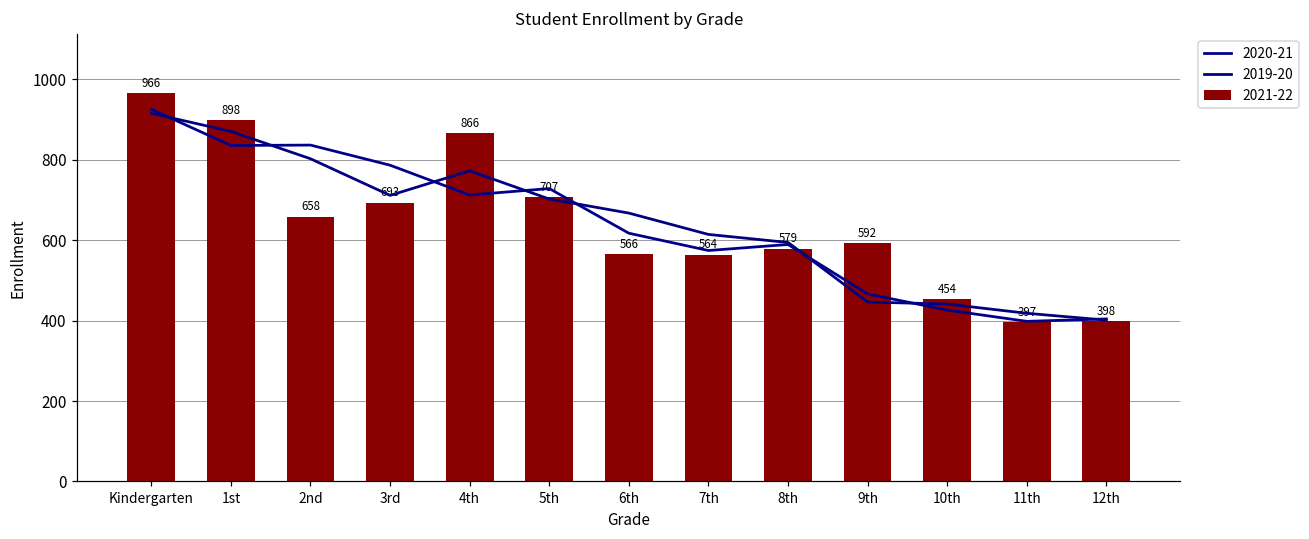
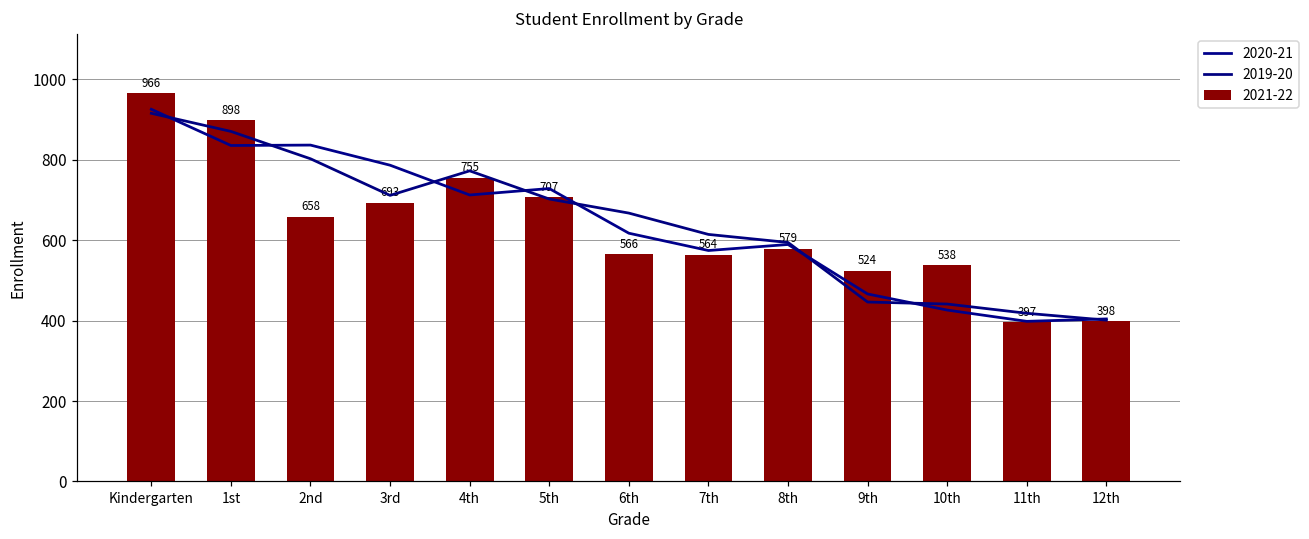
2021-22, 4th: 866 -> 755
2021-22, 9th: 592 -> 524
2021-22, 10th: 454 -> 538
